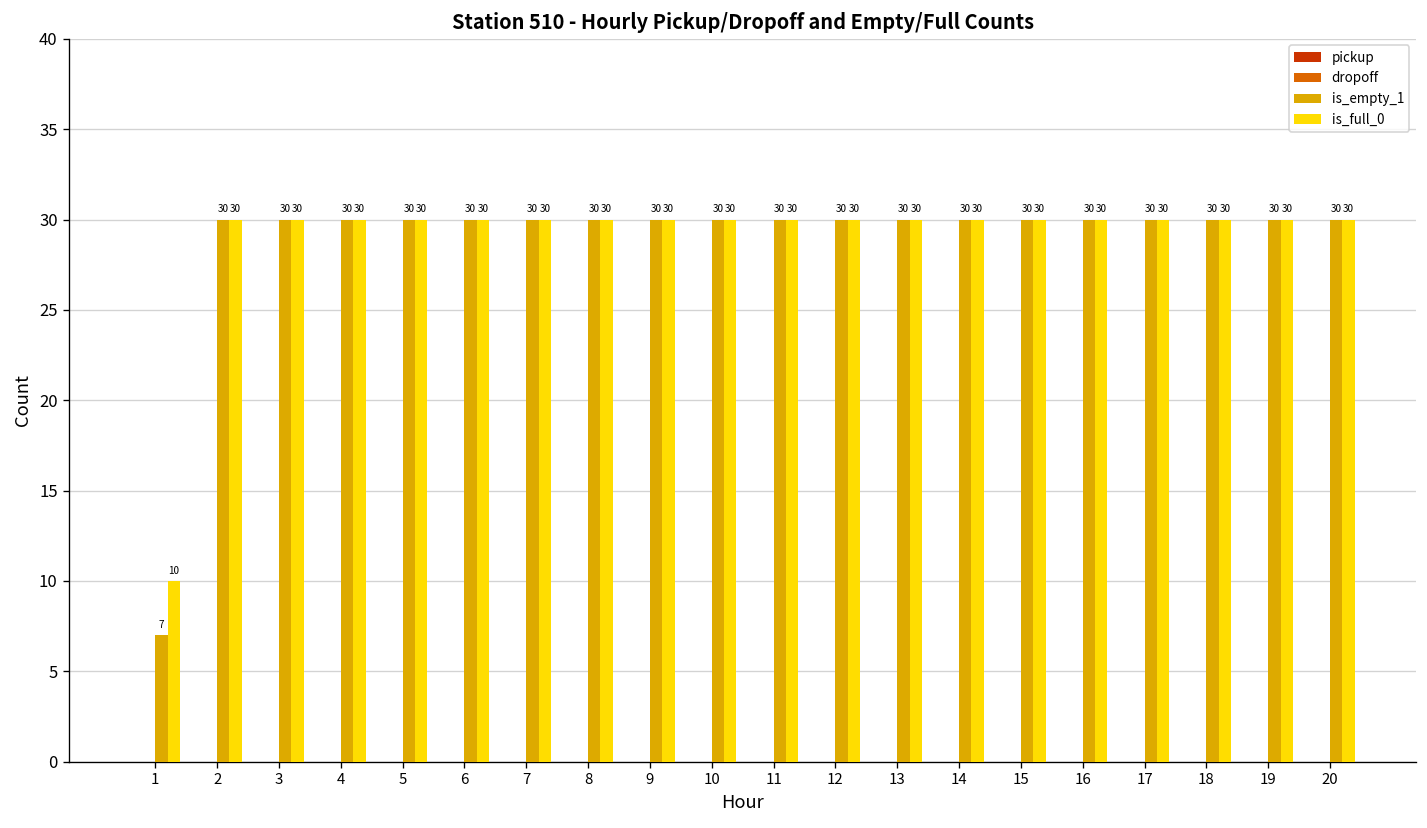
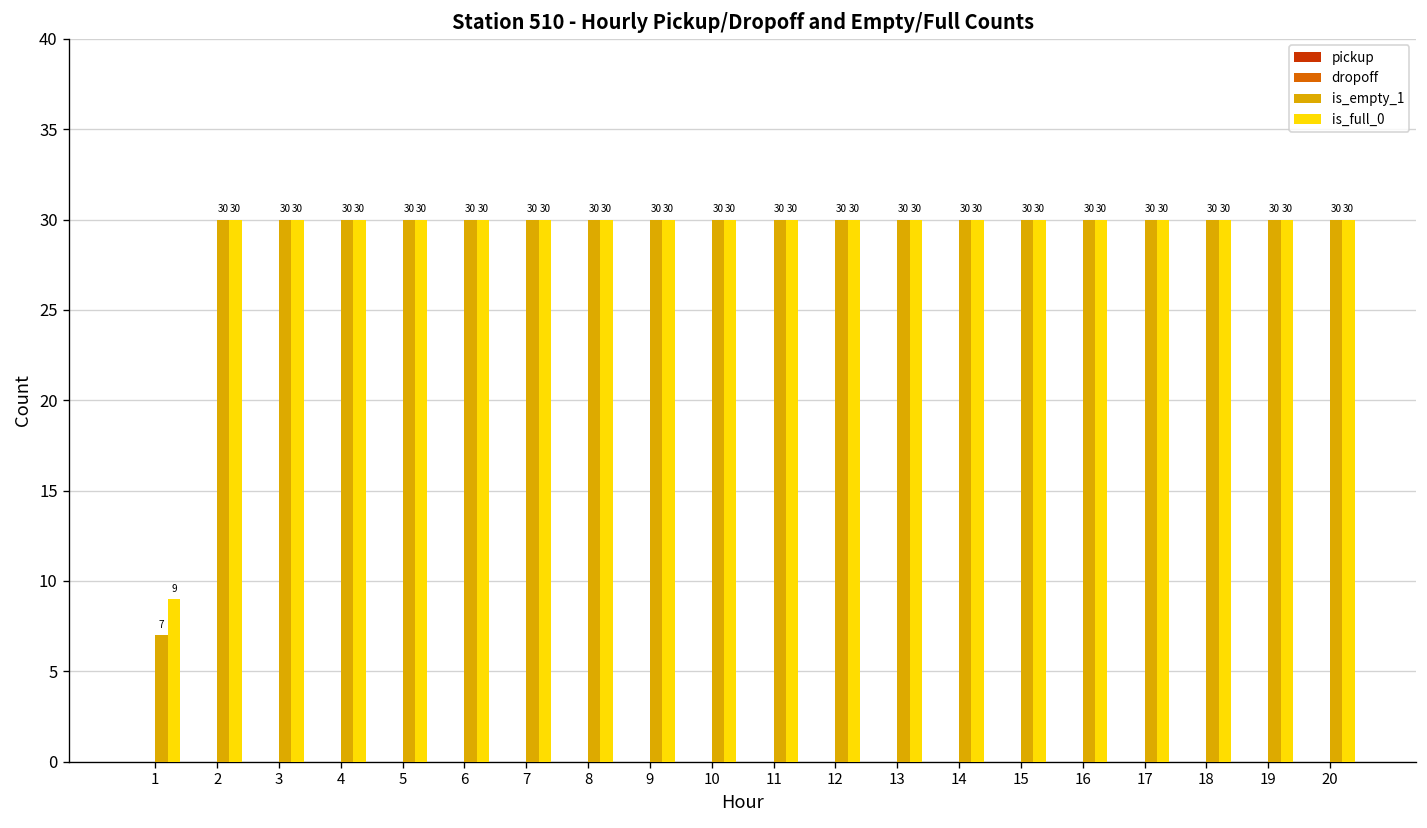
is_full_0, 1: 10 -> 9
